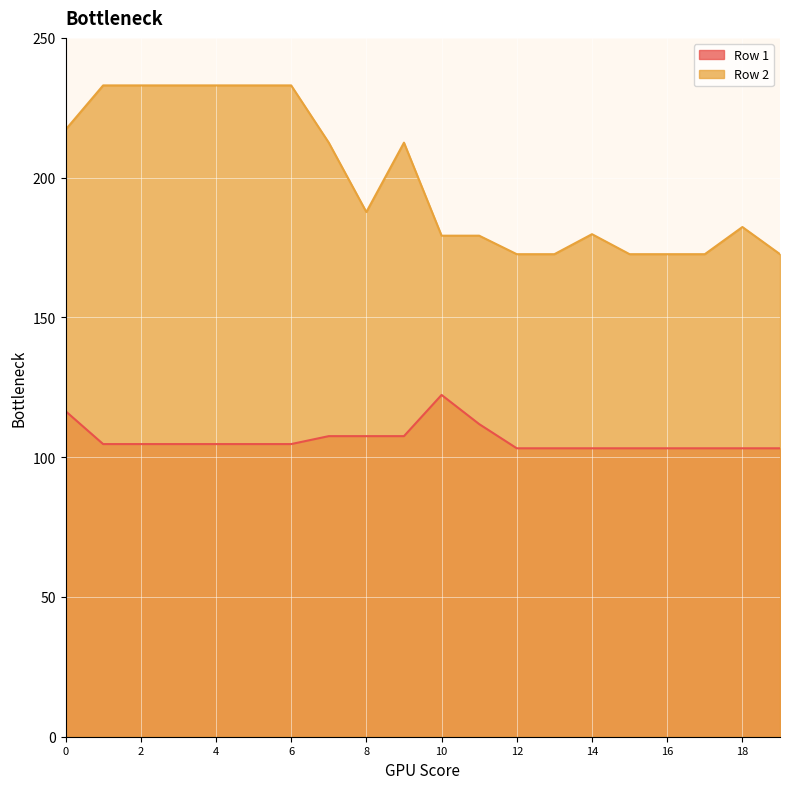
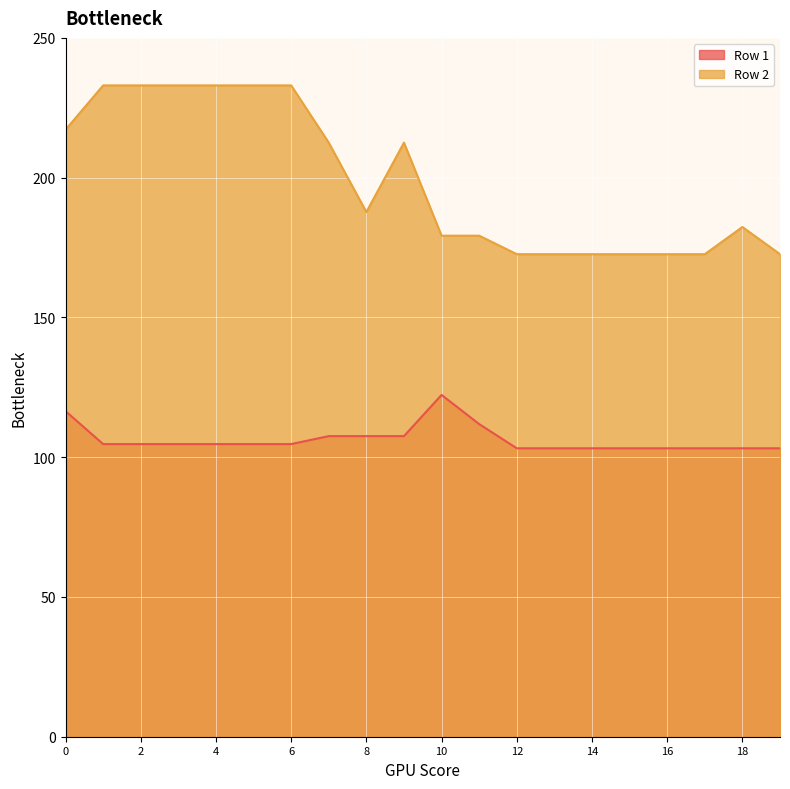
Row 2, 14: 180 -> 173
